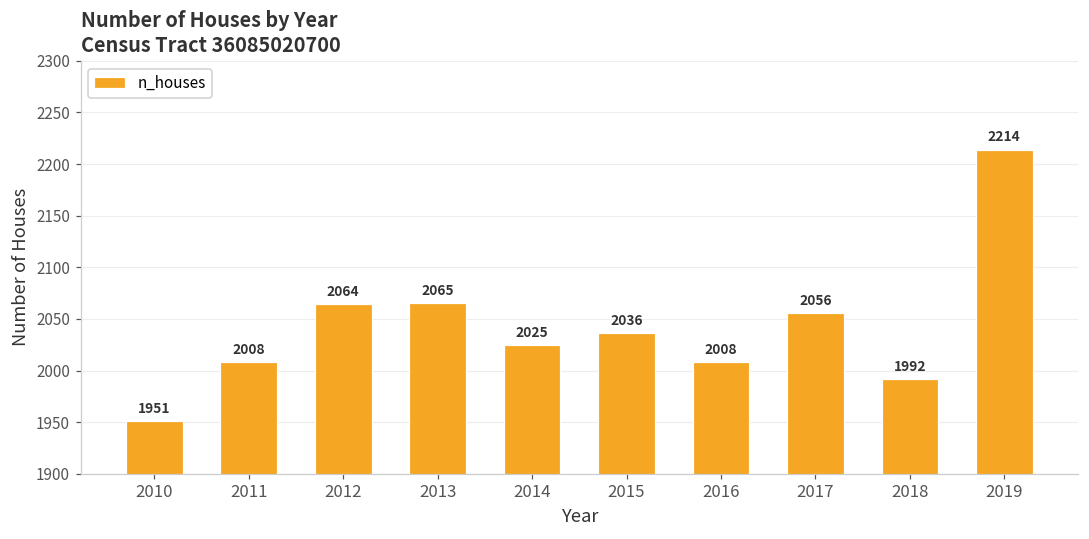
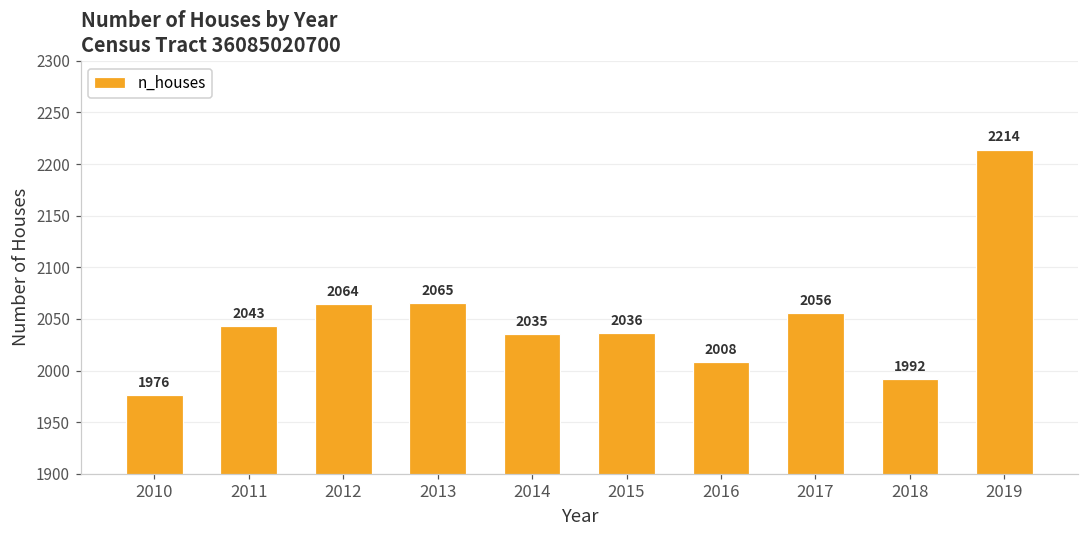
2010: 1951 -> 1976
2011: 2008 -> 2043
2014: 2025 -> 2035
